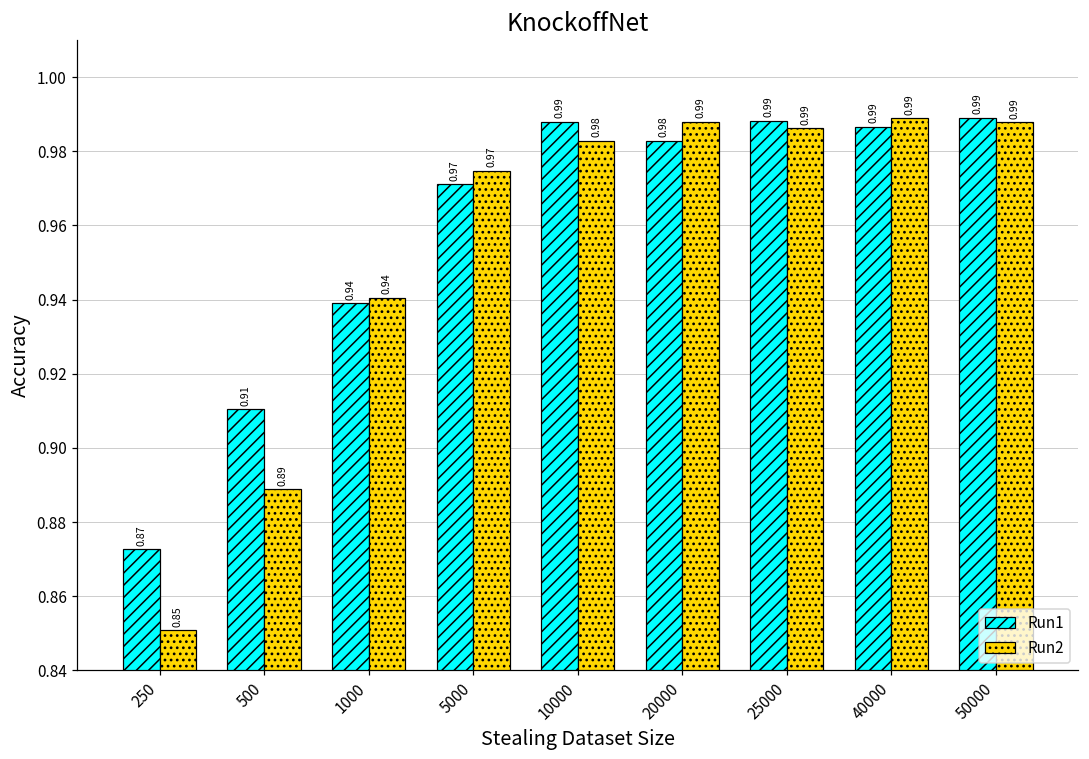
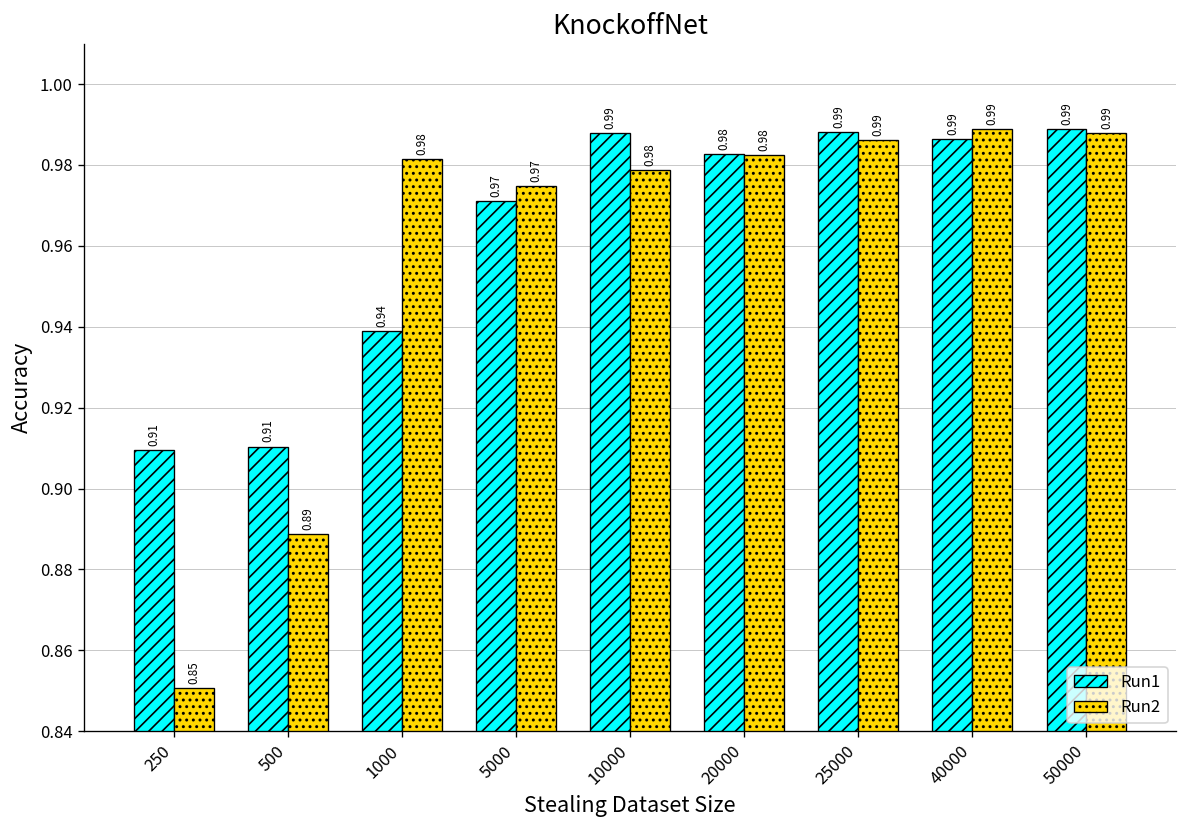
Run1, 250: 0.87 -> 0.91
Run2, 1000: 0.94 -> 0.98
Run2, 10000: 0.983 -> 0.979
Run2, 20000: 0.99 -> 0.98
